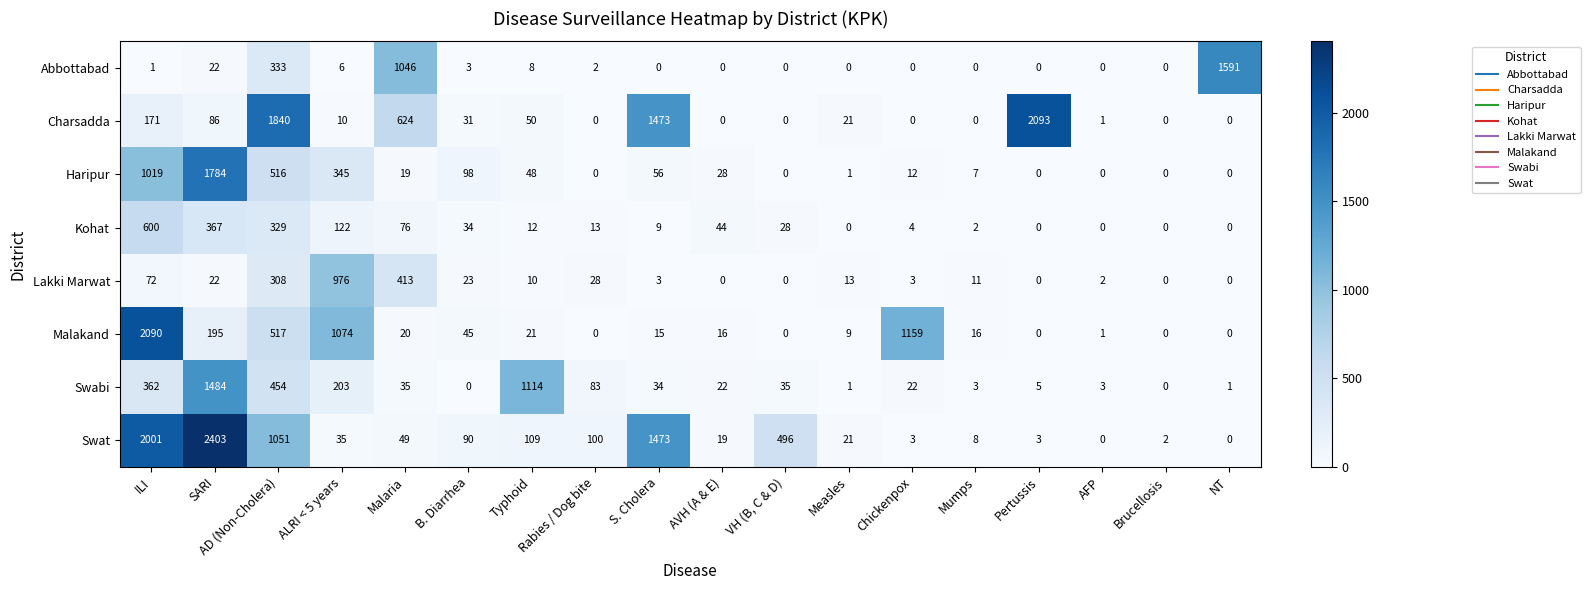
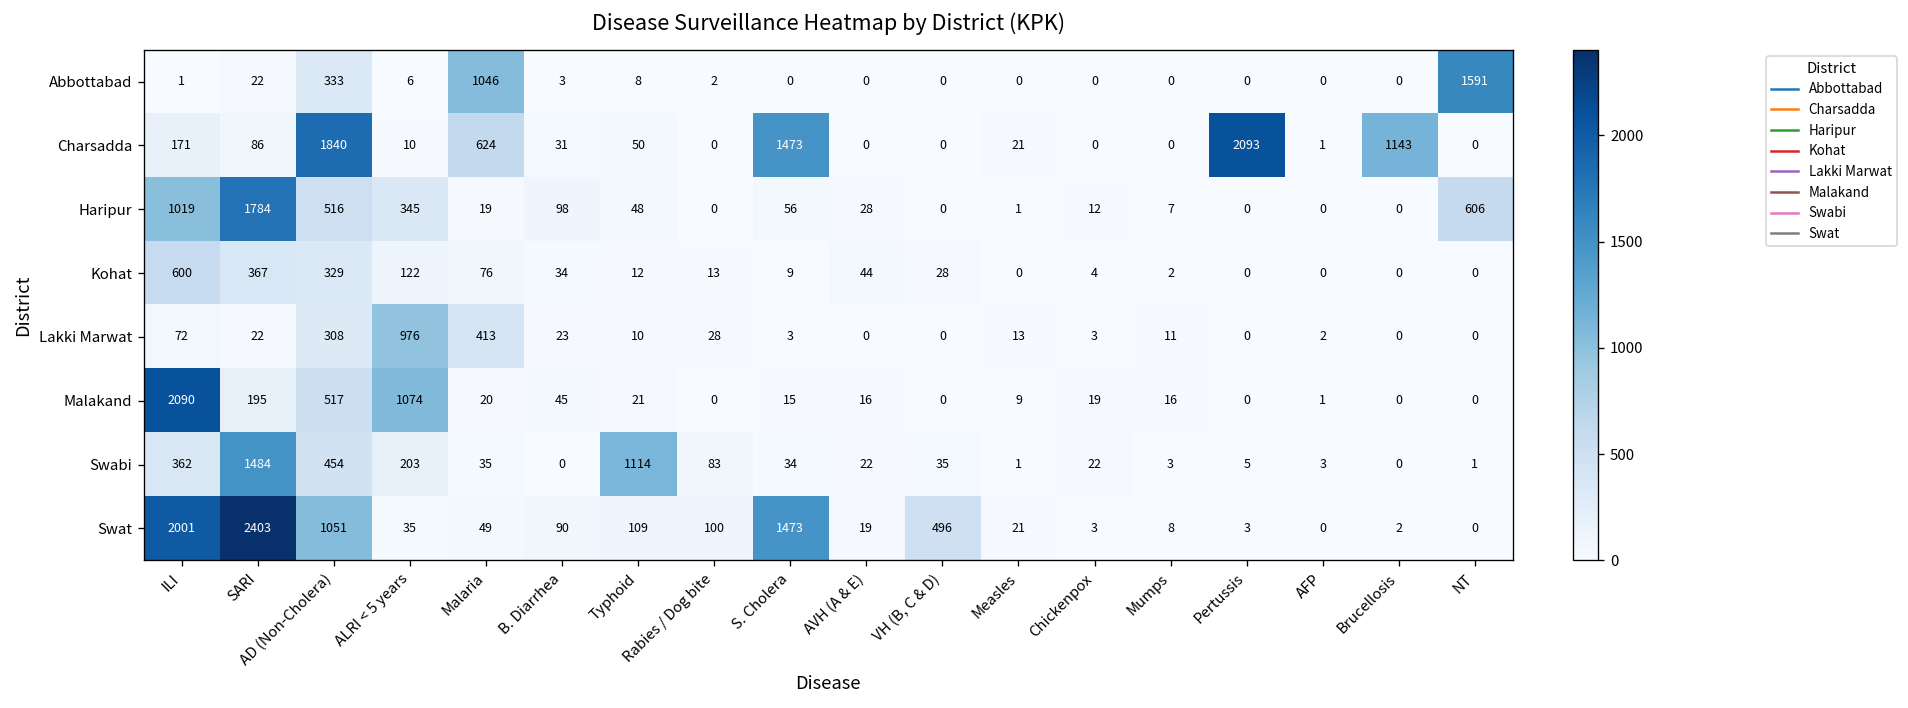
Charsadda, Brucellosis: 0 -> 1143
Haripur, NT: 0 -> 606
Malakand, Chickenpox: 1159 -> 19
